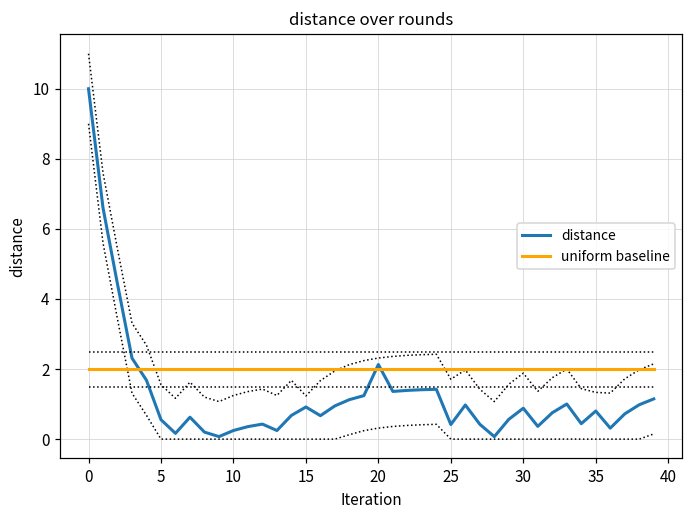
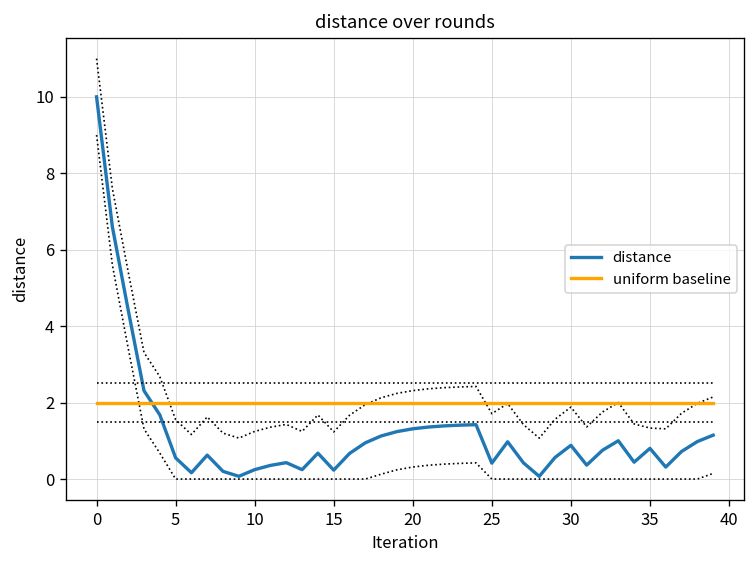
distance, 15: 0.9 -> 0.2
distance, 20: 2.1 -> 1.3
